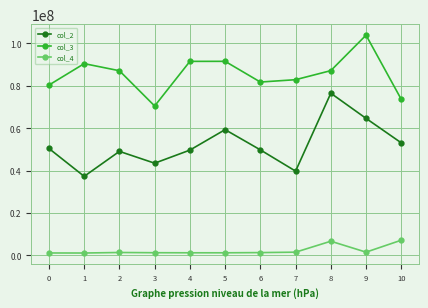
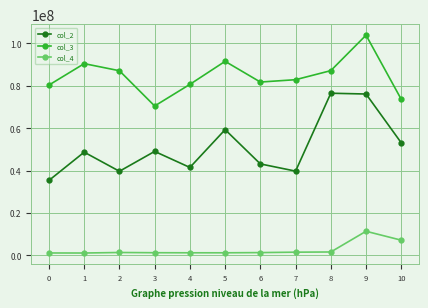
col_2, 0: 50000000 -> 35000000
col_2, 1: 37000000 -> 49000000
col_2, 2: 49000000 -> 40000000
col_2, 3: 43000000 -> 49000000
col_2, 4: 50000000 -> 41000000
col_3, 4: 92000000 -> 81000000
col_2, 6: 50000000 -> 43000000
col_4, 8: 7000000 -> 2000000
col_2, 9: 65000000 -> 76000000
col_4, 9: 2000000 -> 11000000
